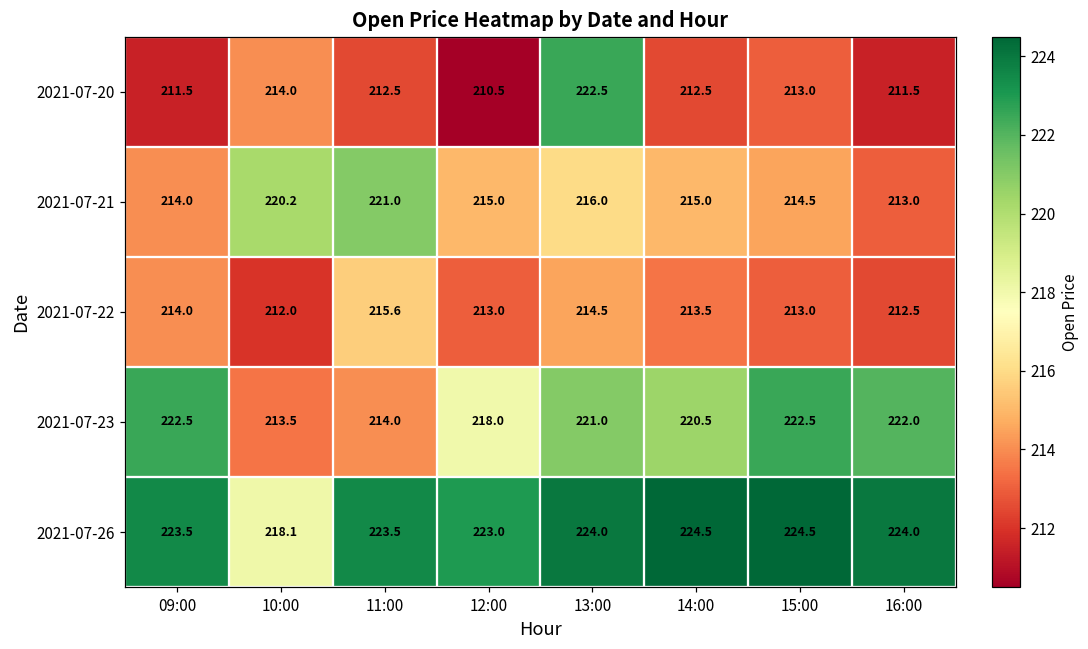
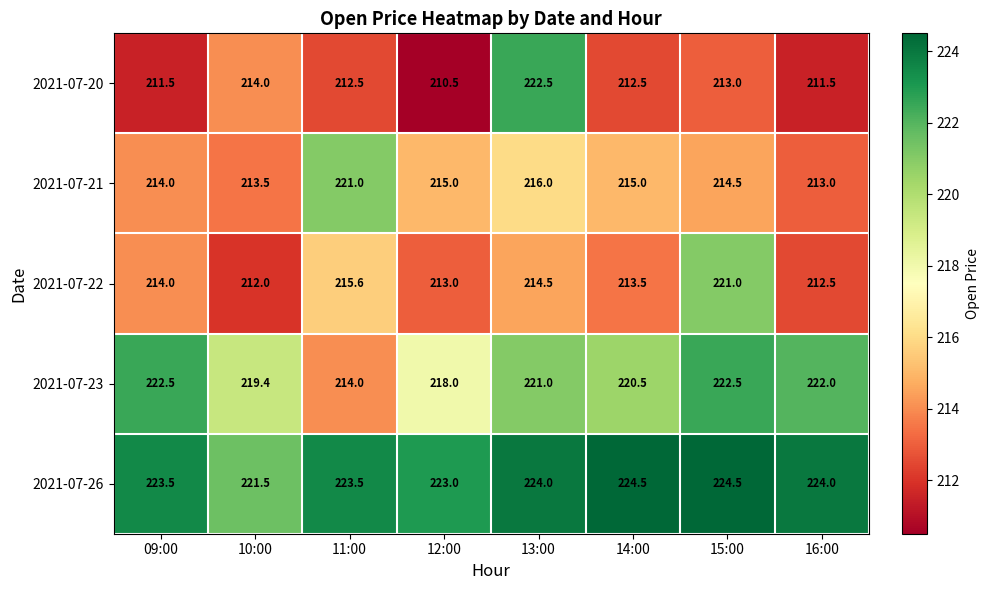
2021-07-21, 10:00: 220.2 -> 213.5
2021-07-22, 15:00: 213.0 -> 221.0
2021-07-23, 10:00: 213.5 -> 219.4
2021-07-26, 10:00: 218.1 -> 221.5
